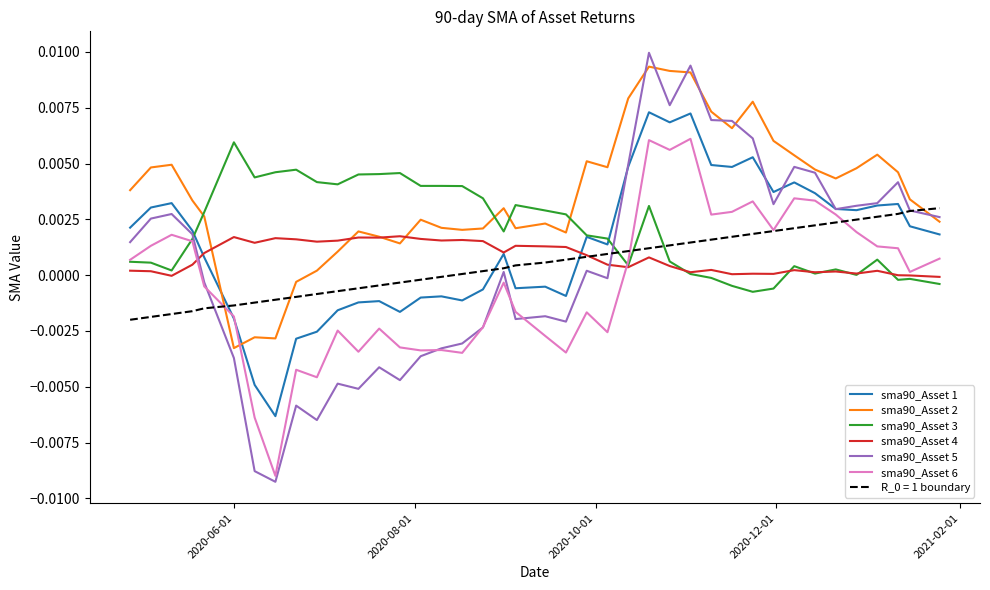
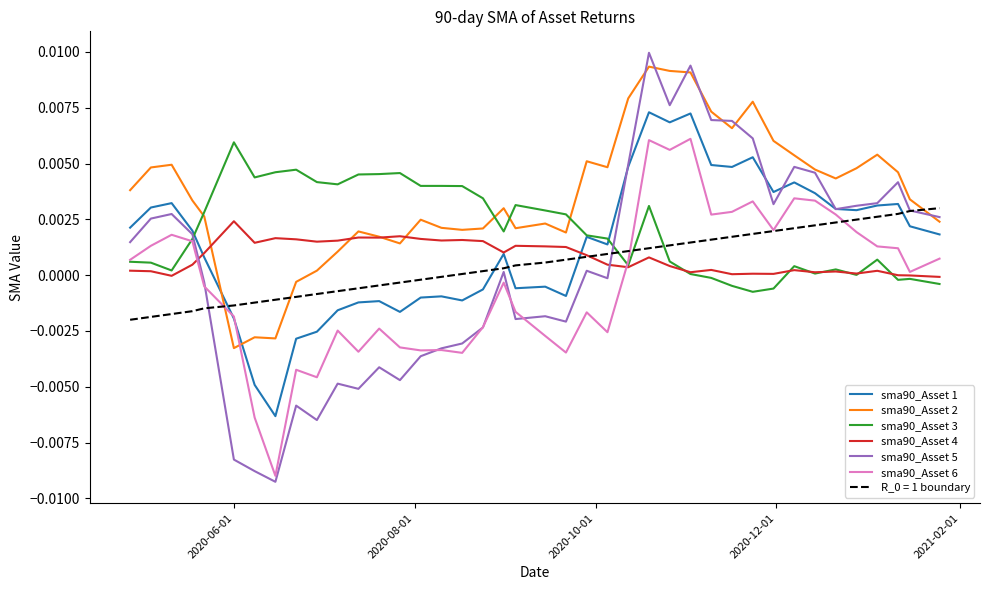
sma90_Asset 4, 2020-06-01: 0.0017 -> 0.0024
sma90_Asset 5, 2020-06-01: -0.0037 -> -0.0083
